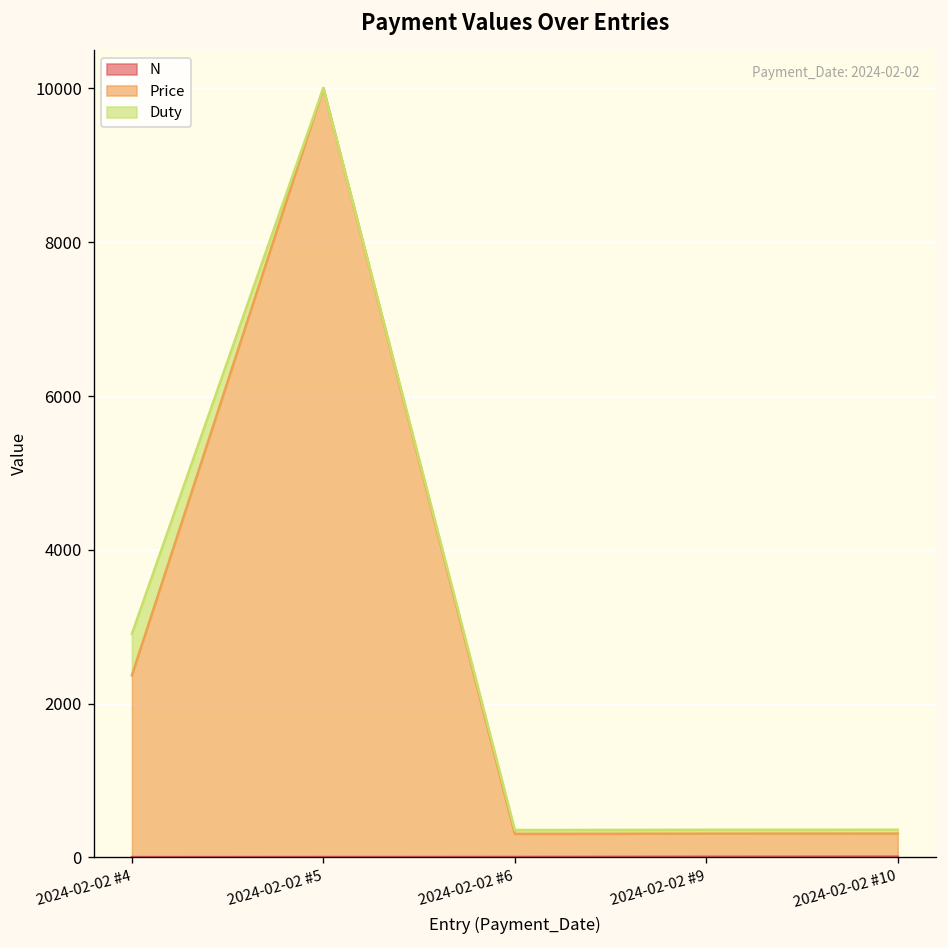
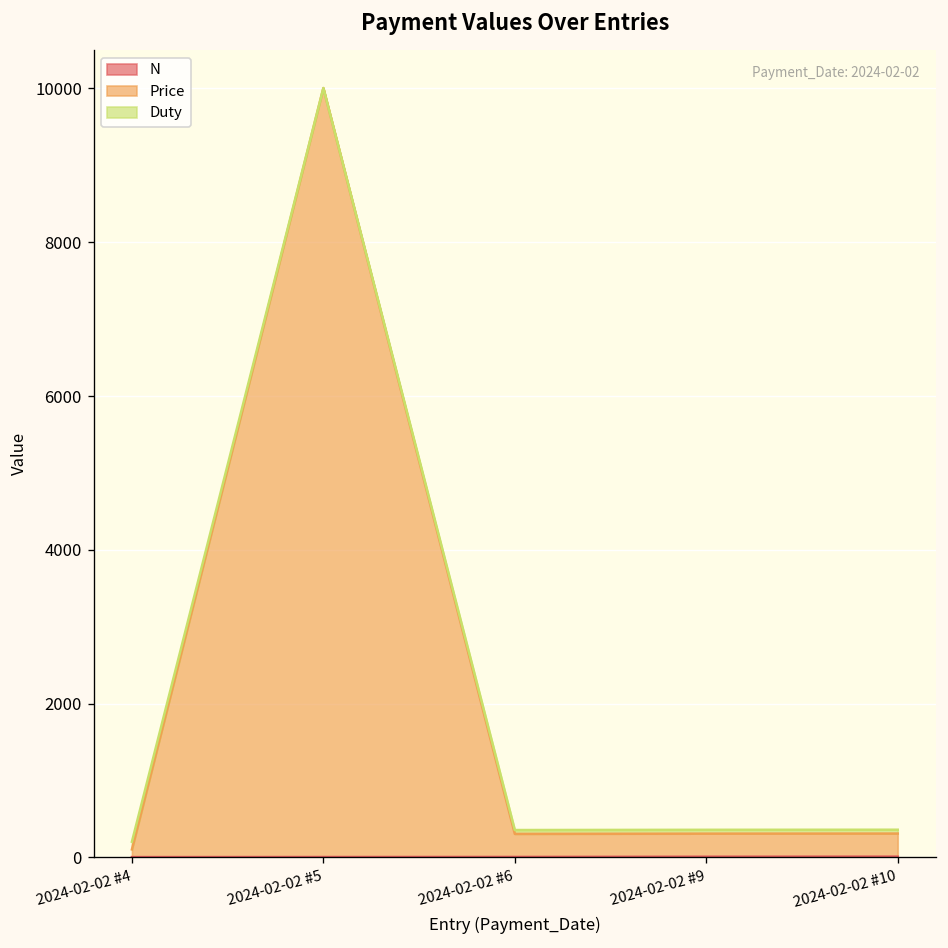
Price, 2024-02-02 #4: 2400 -> 100
Duty, 2024-02-02 #4: 500 -> 100
